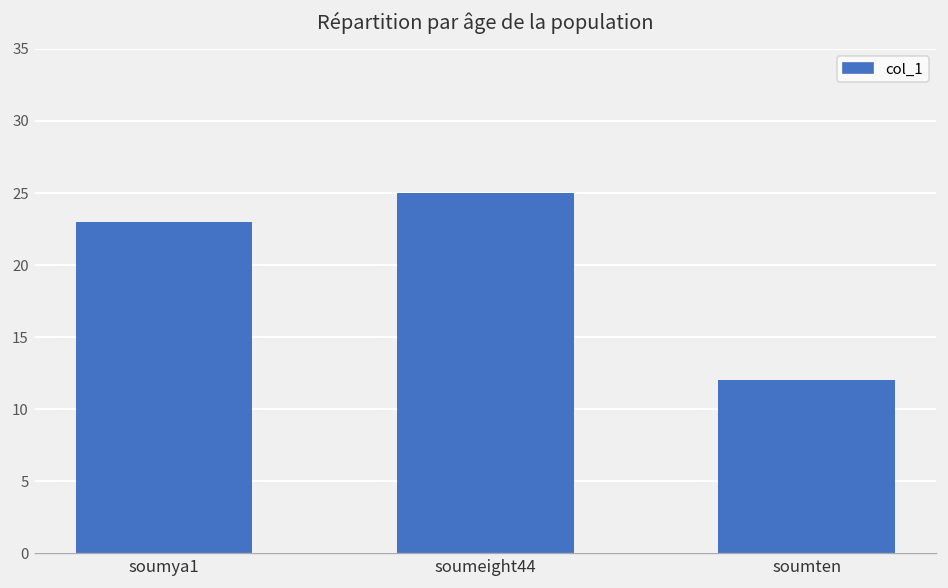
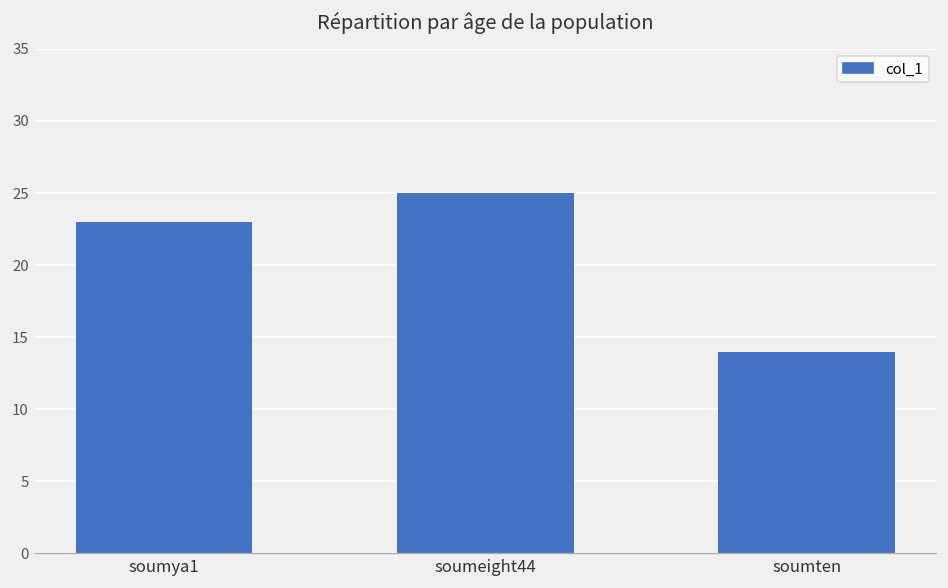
soumten: 12 -> 14
